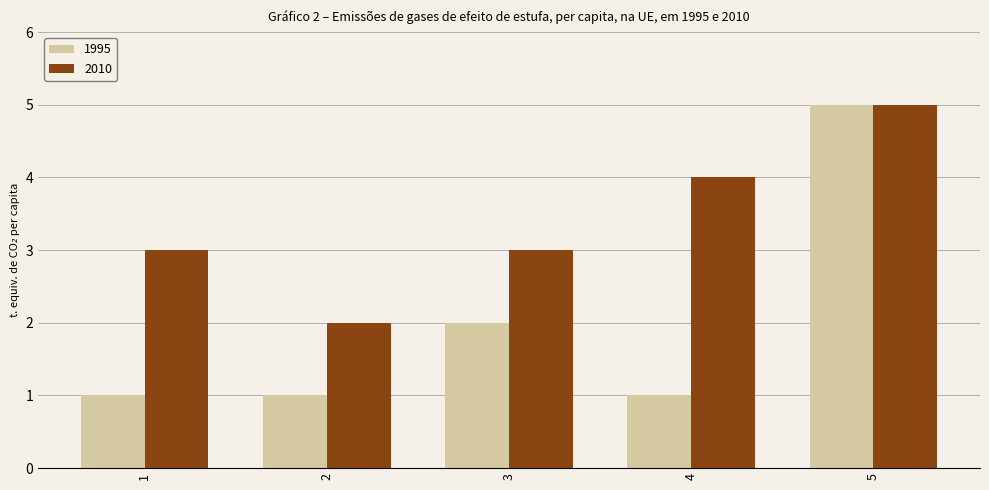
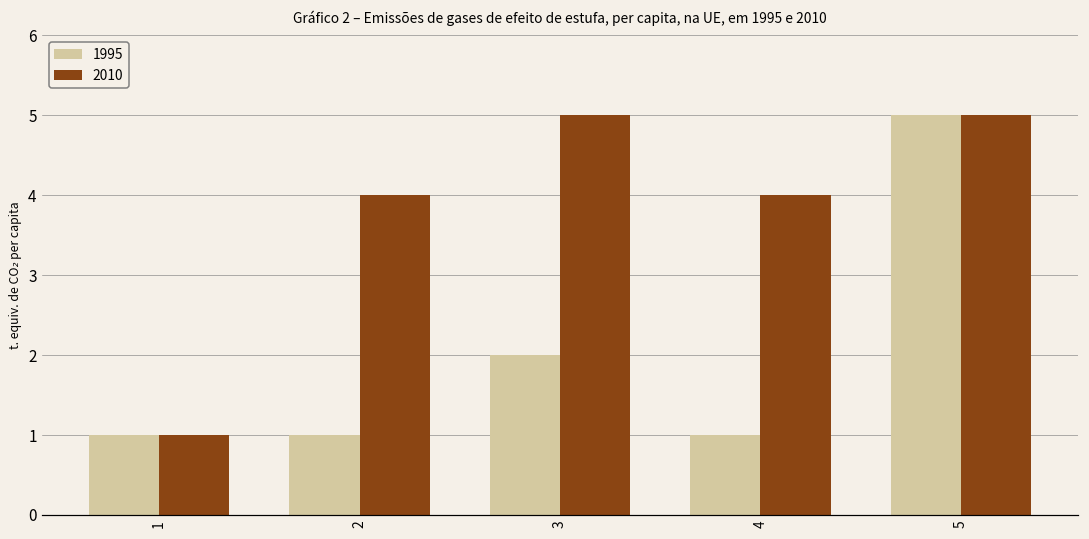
2010, 1: 3 -> 1
2010, 2: 2 -> 4
2010, 3: 3 -> 5
